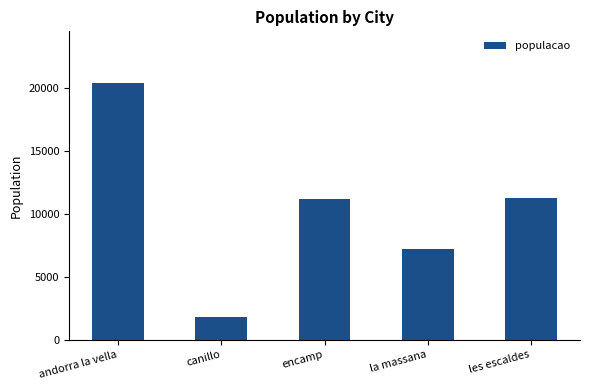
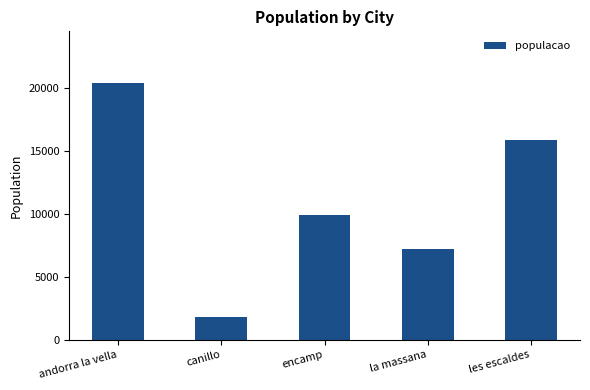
encamp: 11200 -> 10000
les escaldes: 11200 -> 15900
